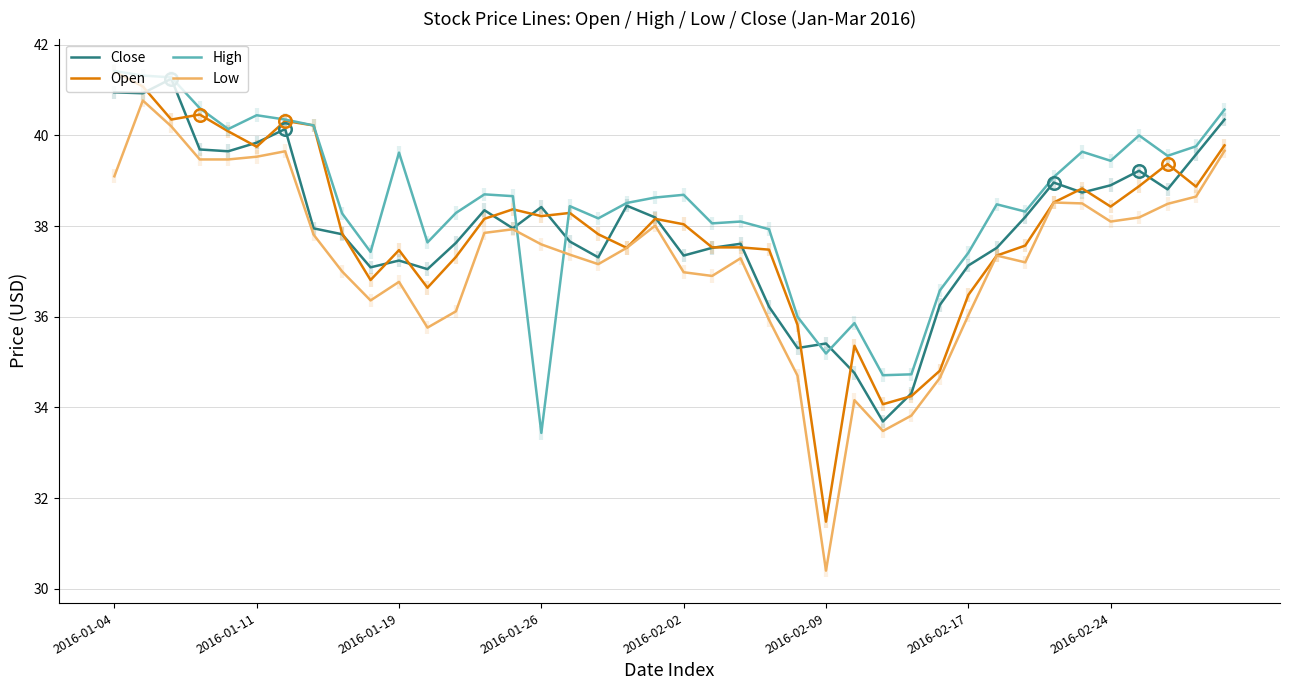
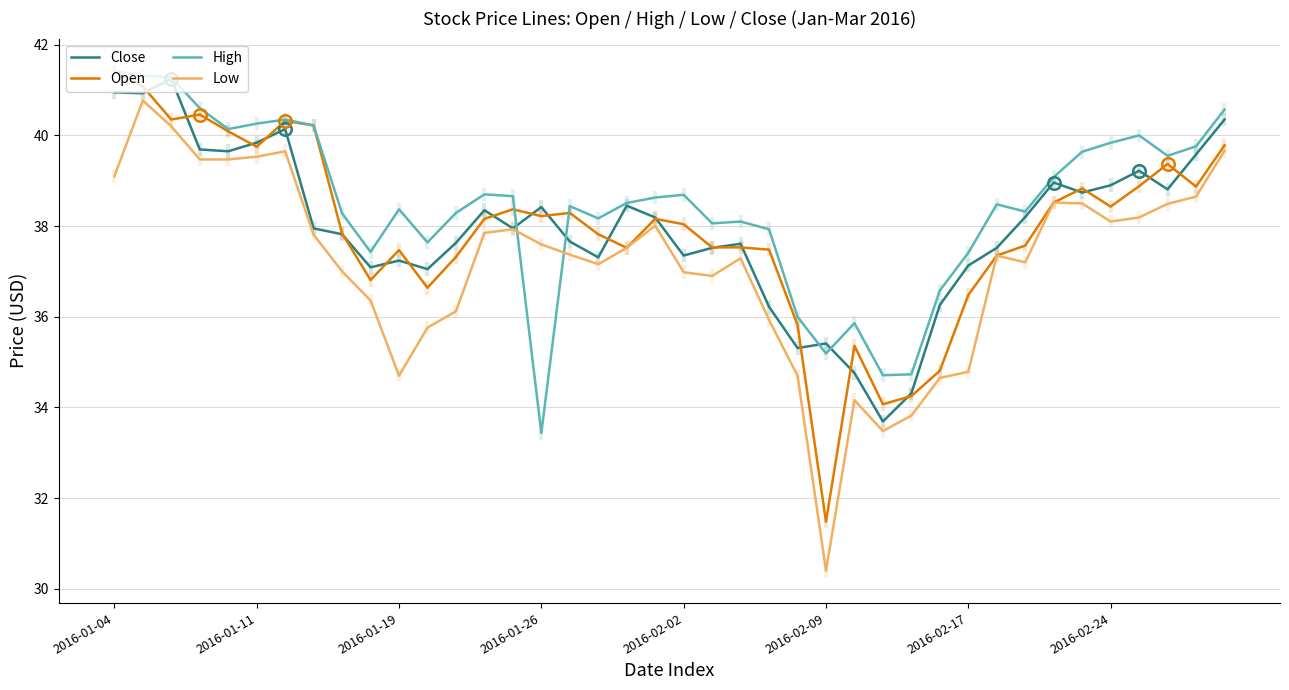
High, 2016-01-11: 40.4 -> 40.3
High, 2016-01-19: 39.6 -> 38.4
Low, 2016-01-19: 36.8 -> 34.7
Low, 2016-02-17: 36.0 -> 34.8
High, 2016-02-24: 39.4 -> 39.8
